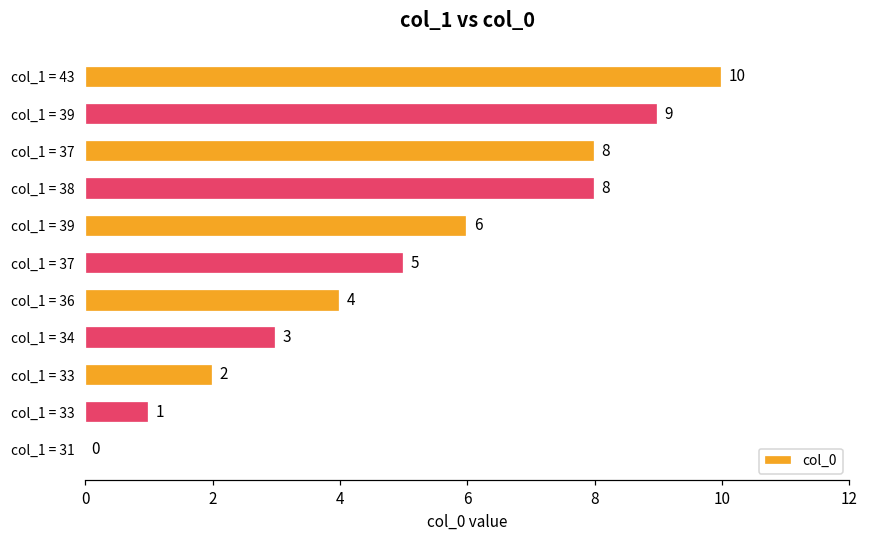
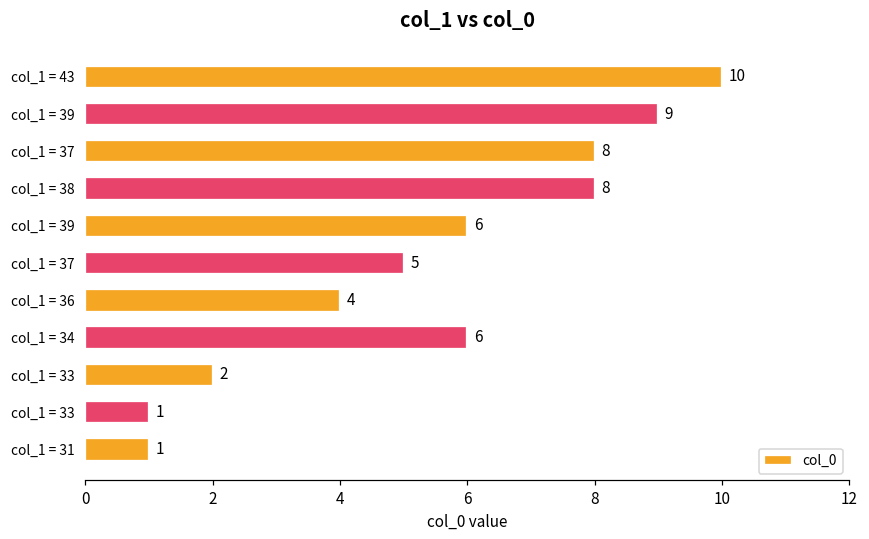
col_1 = 34: 3 -> 6
col_1 = 31: 0 -> 1
